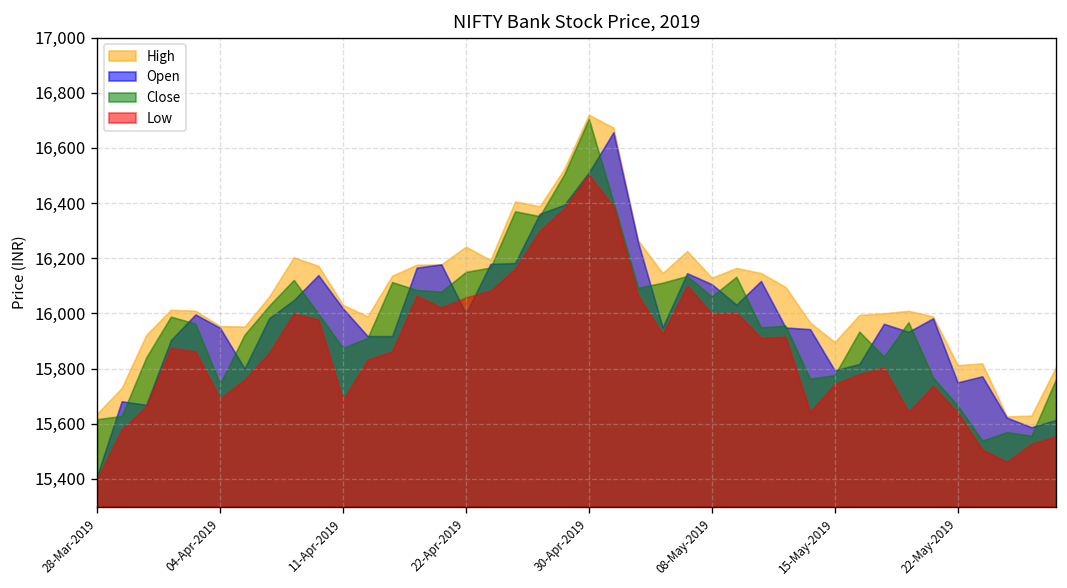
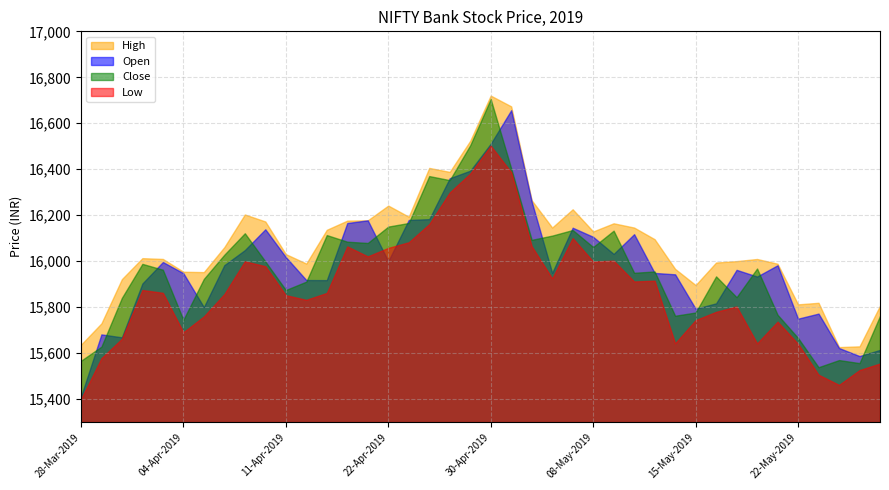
Close, 28-Mar-2019: 15,620 -> 15,570
Low, 11-Apr-2019: 15,690 -> 15,850
